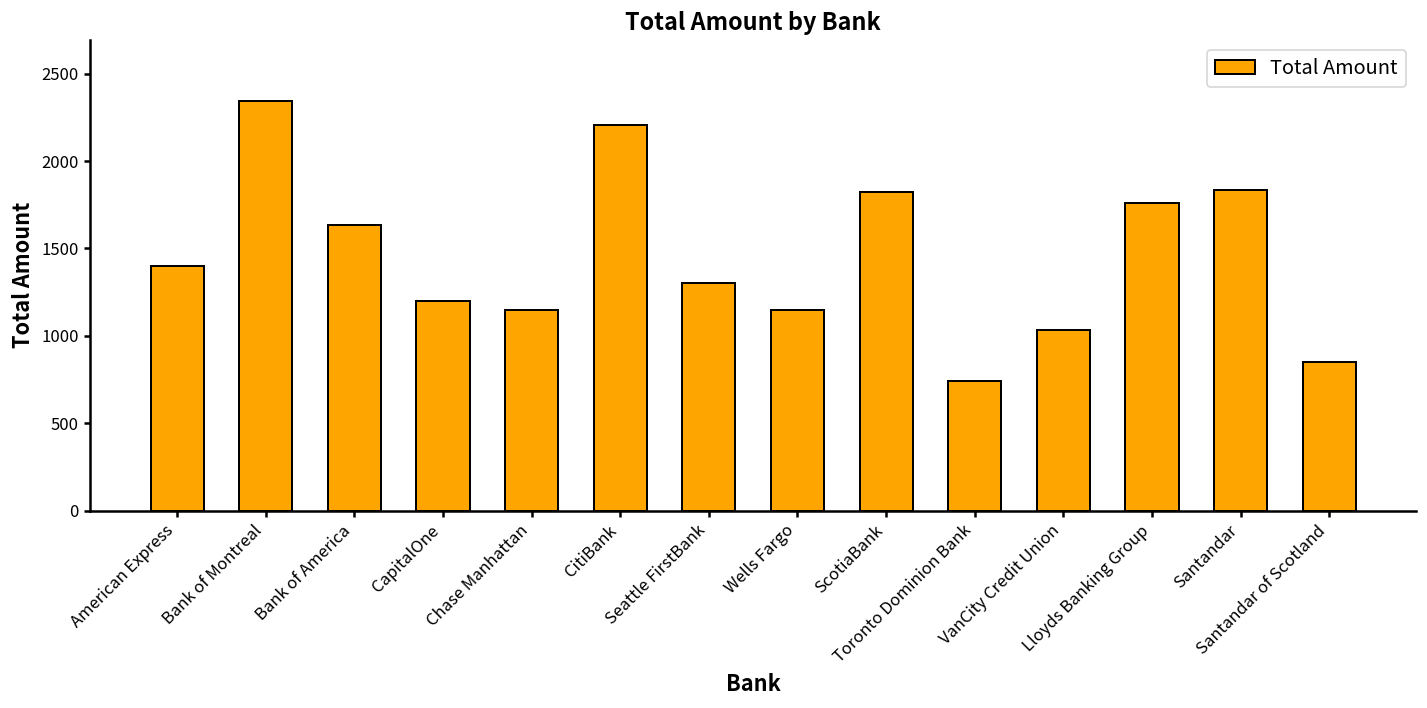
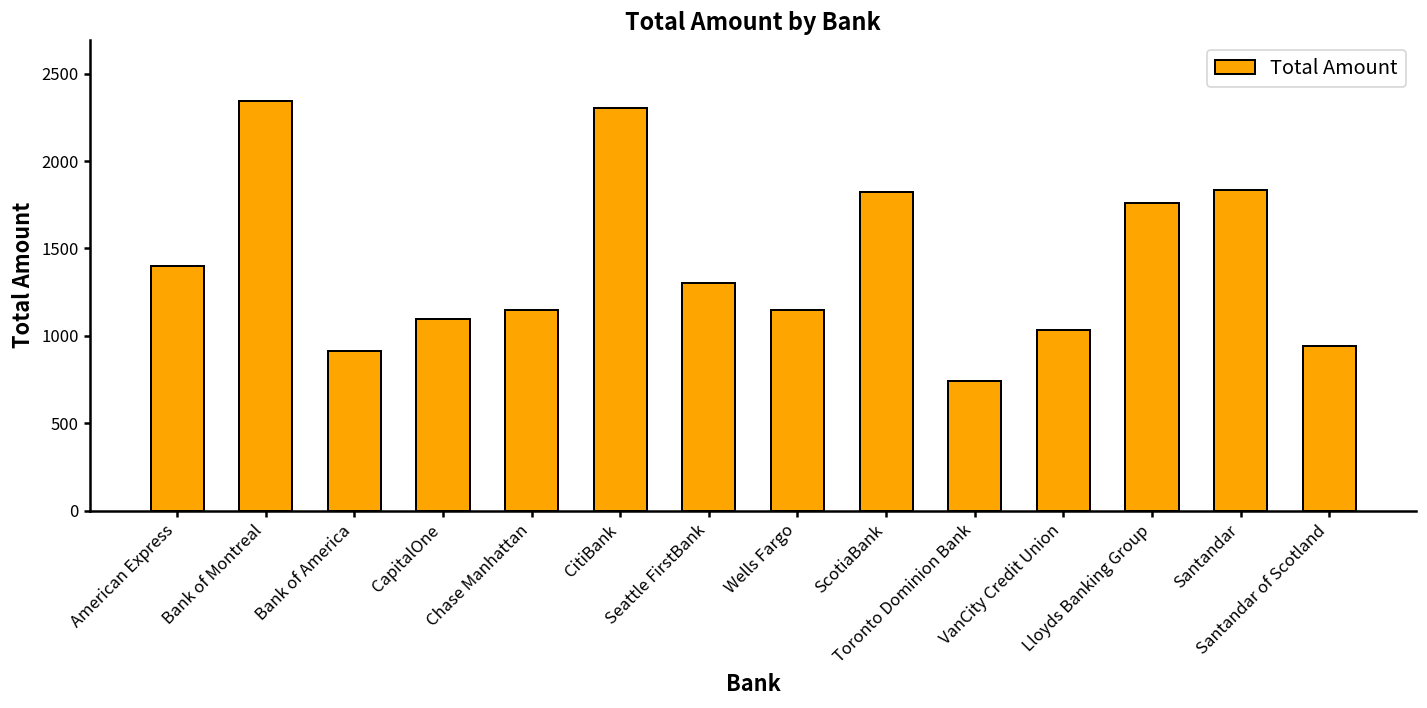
Bank of America: 1640 -> 910
CapitalOne: 1200 -> 1100
CitiBank: 2210 -> 2310
Santandar of Scotland: 850 -> 940
